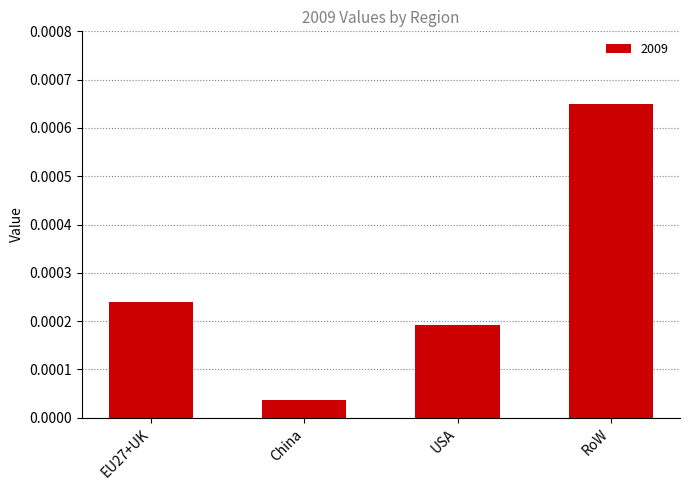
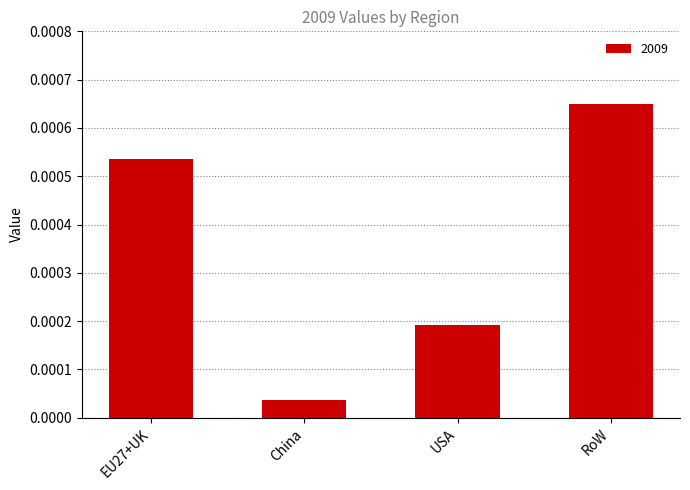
EU27+UK: 0.00024 -> 0.00054
